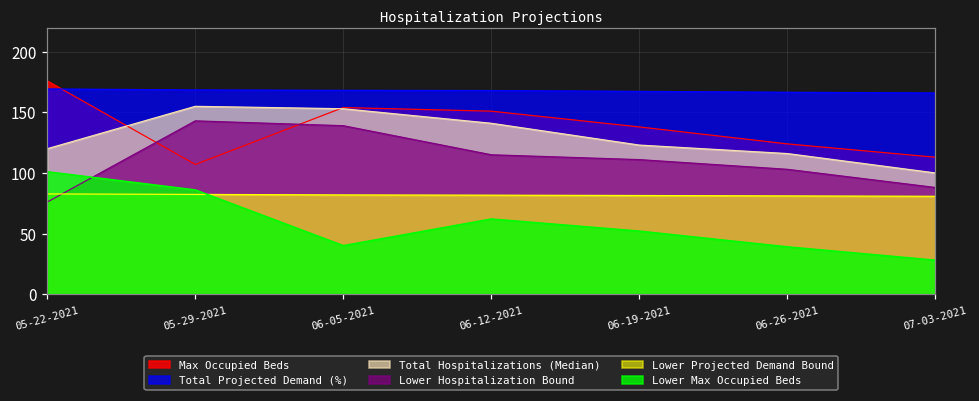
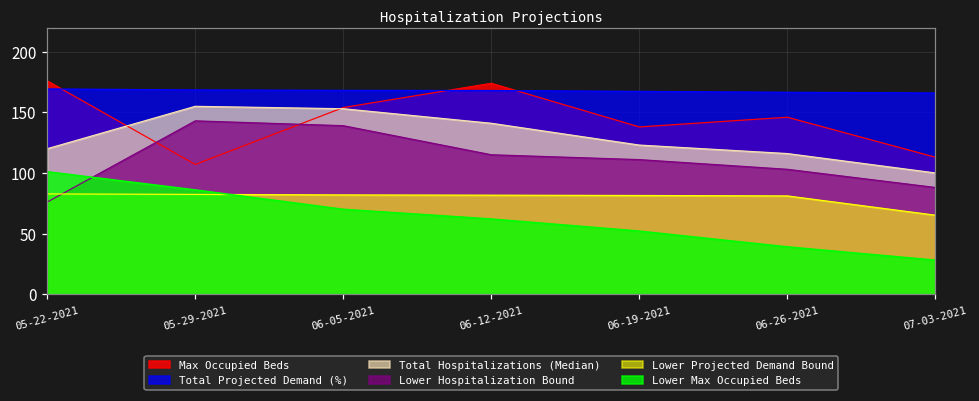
Lower Max Occupied Beds, 06-05-2021: 40 -> 70
Max Occupied Beds, 06-12-2021: 151 -> 174
Max Occupied Beds, 06-26-2021: 124 -> 146
Lower Projected Demand Bound, 07-03-2021: 81 -> 65
